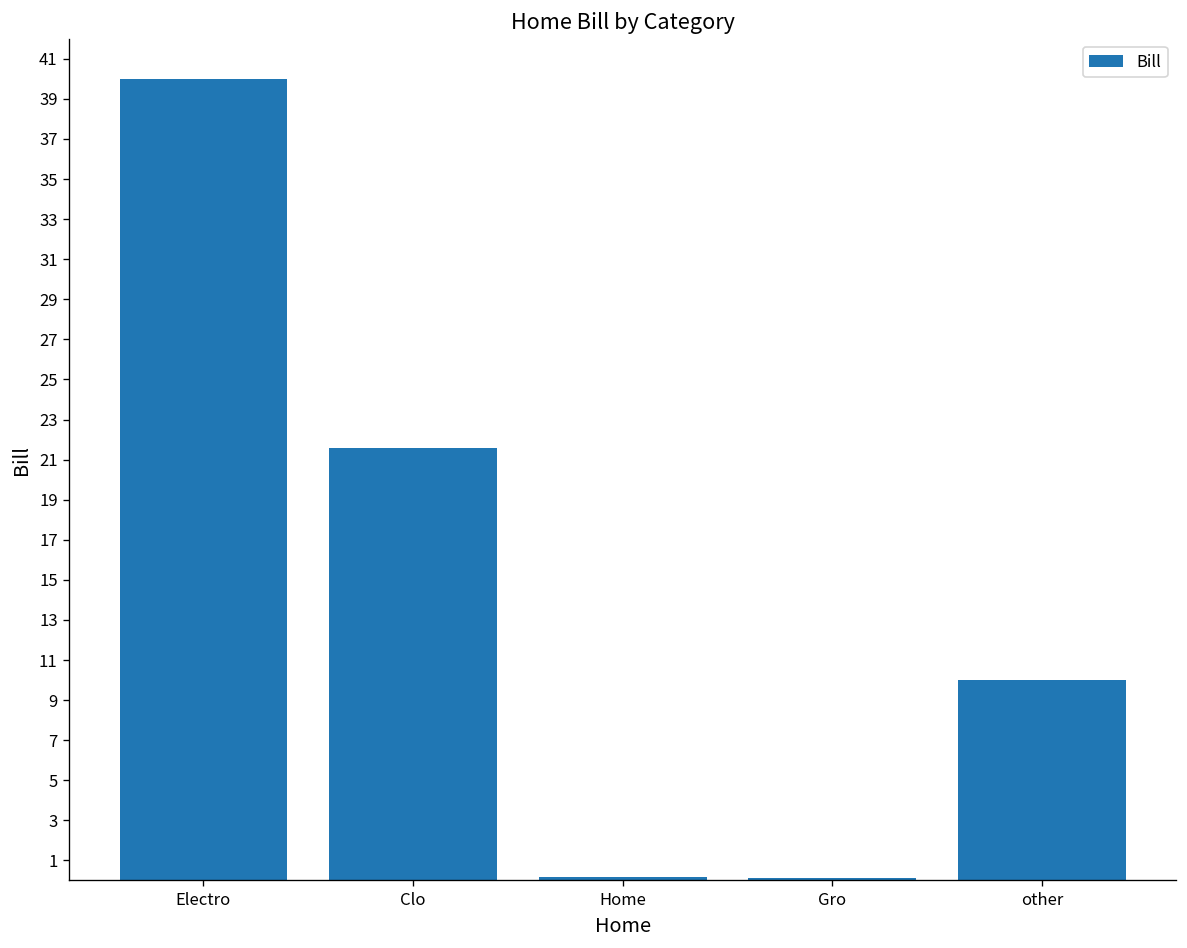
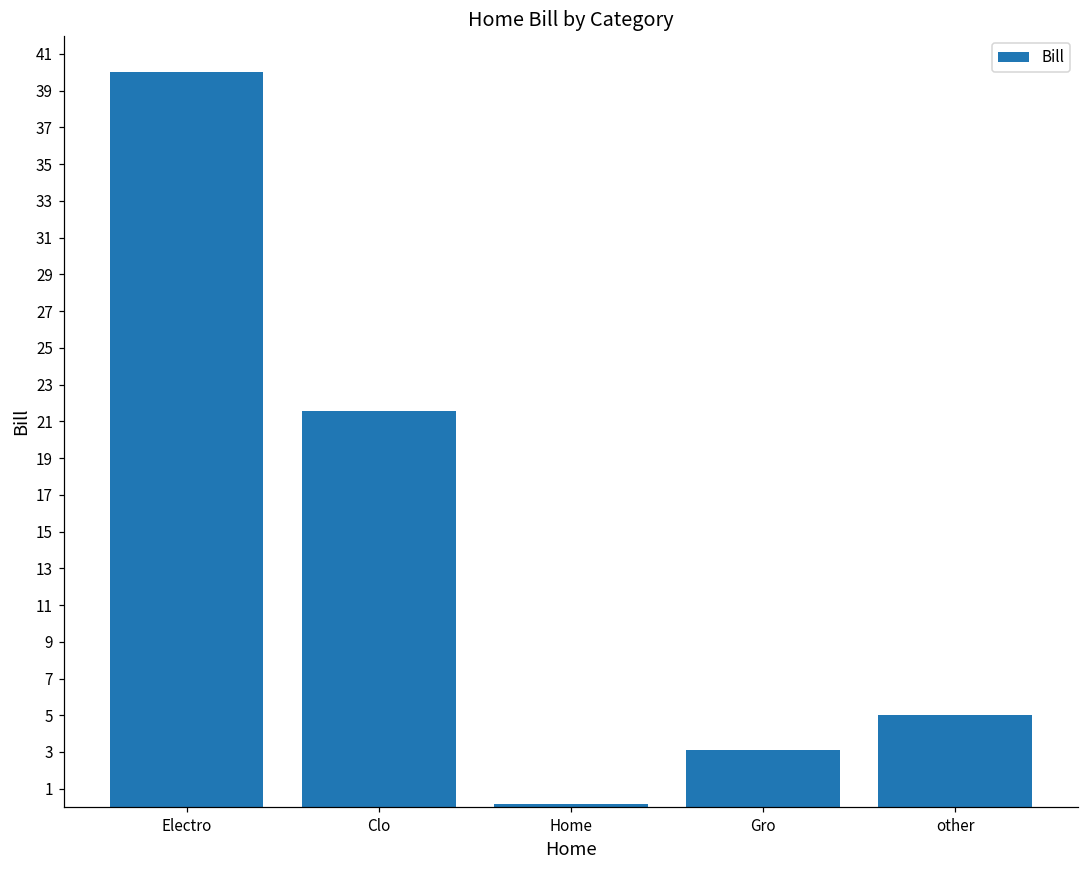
Gro: 0.1 -> 3.1
other: 10 -> 5
